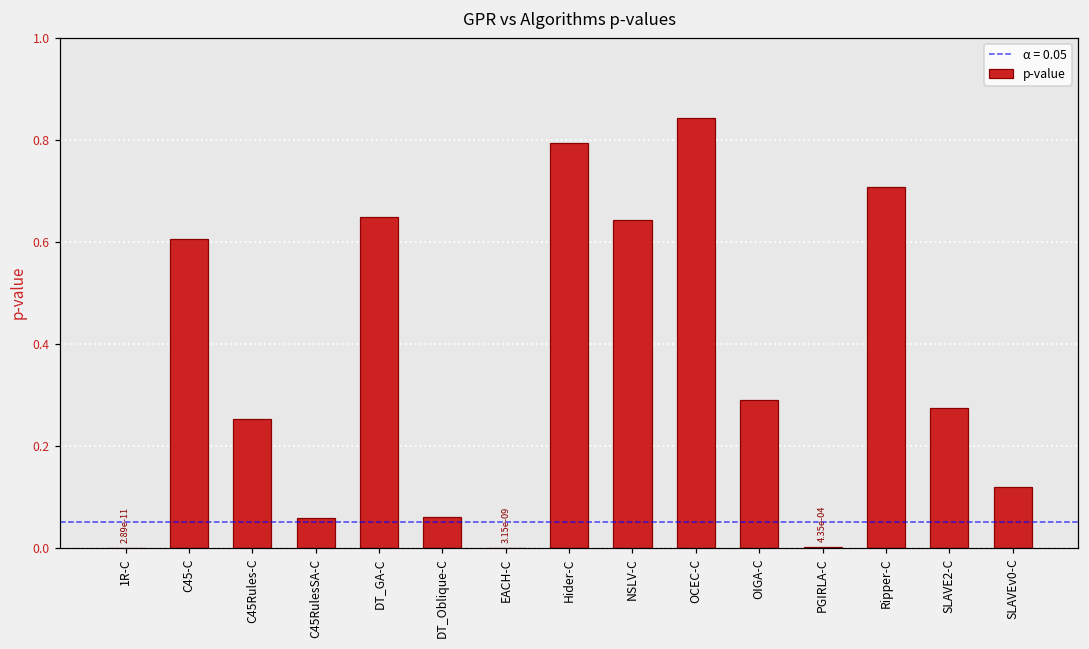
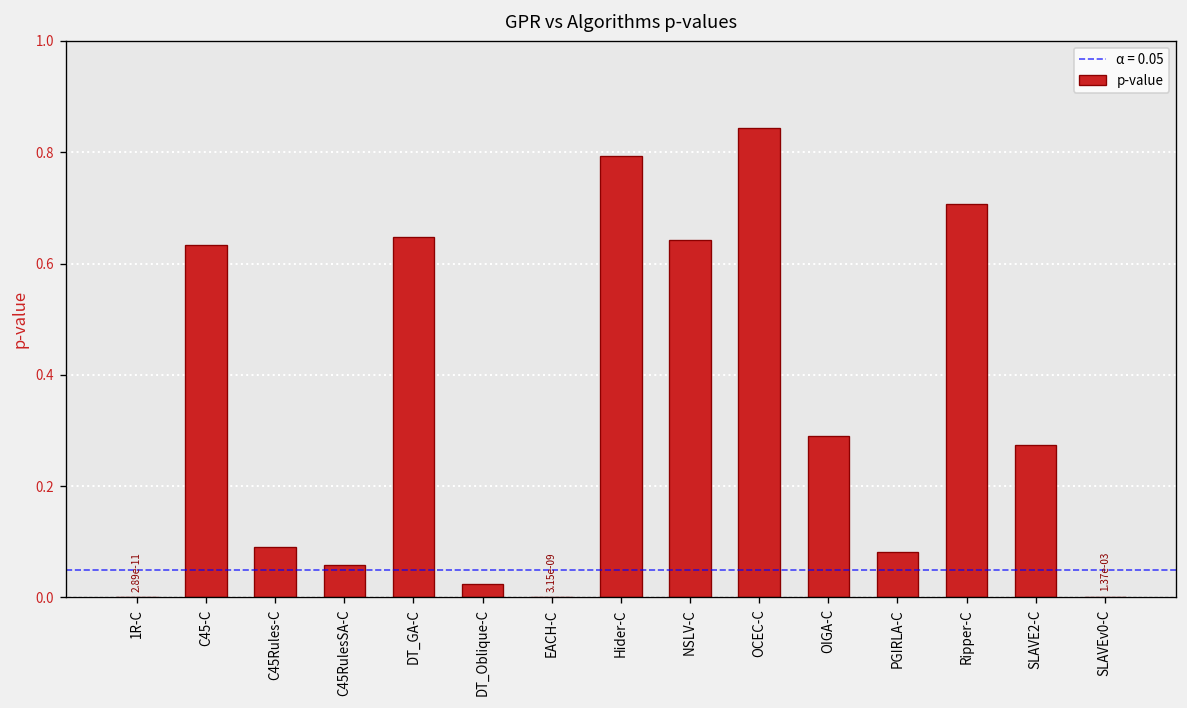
C45-C: 4.35e-04 -> 1.37e-03
C45Rules-C: 0.25 -> 0.09
DT_Oblique-C: 0.06 -> 0.03
PGIRLA-C: 0.00 -> 0.08
SLAVEv0-C: 0.12 -> 0.00
